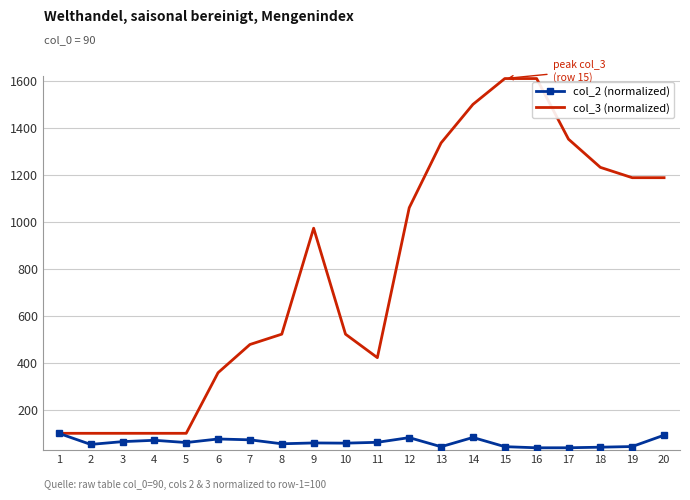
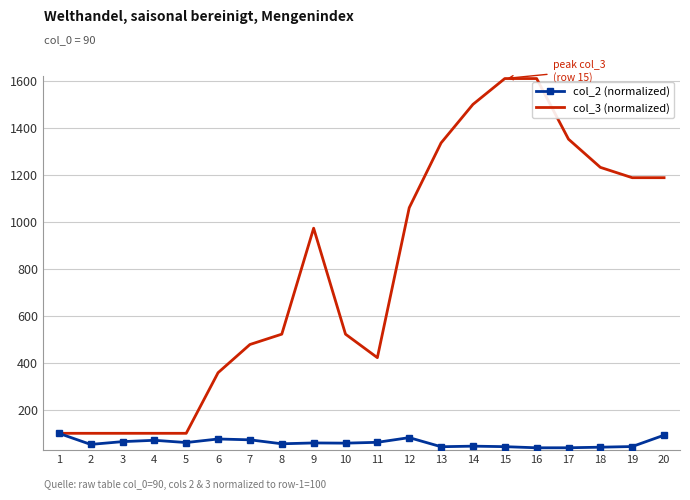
col_2 (normalized), 14: 80 -> 50
